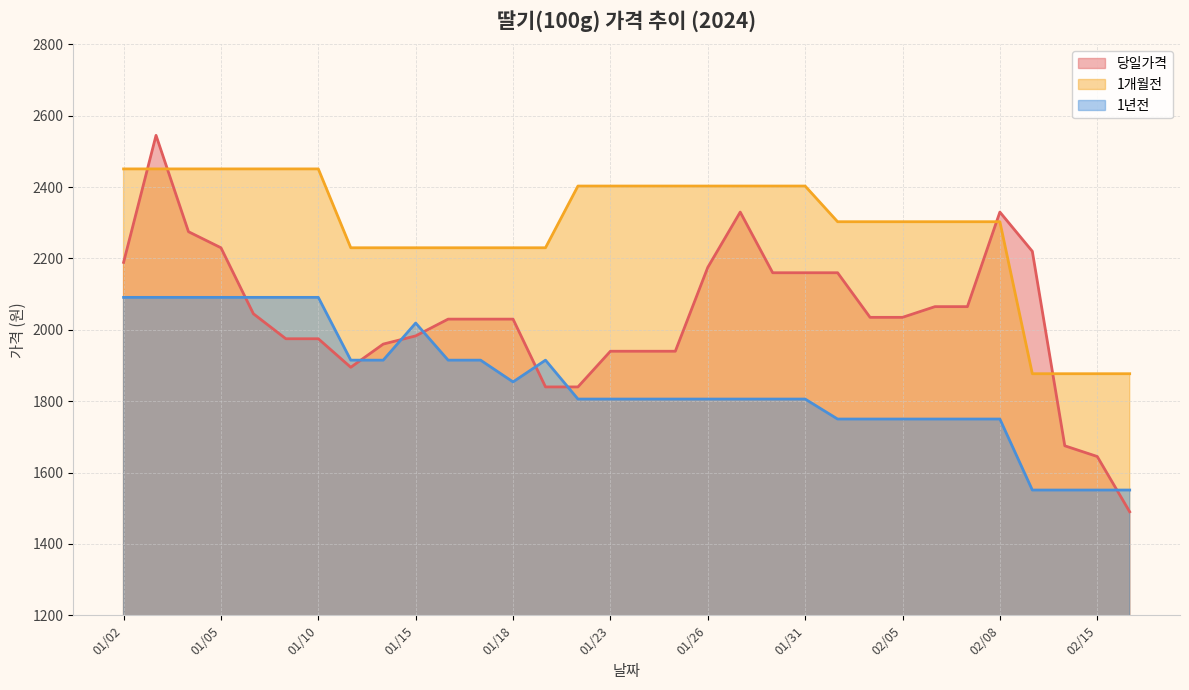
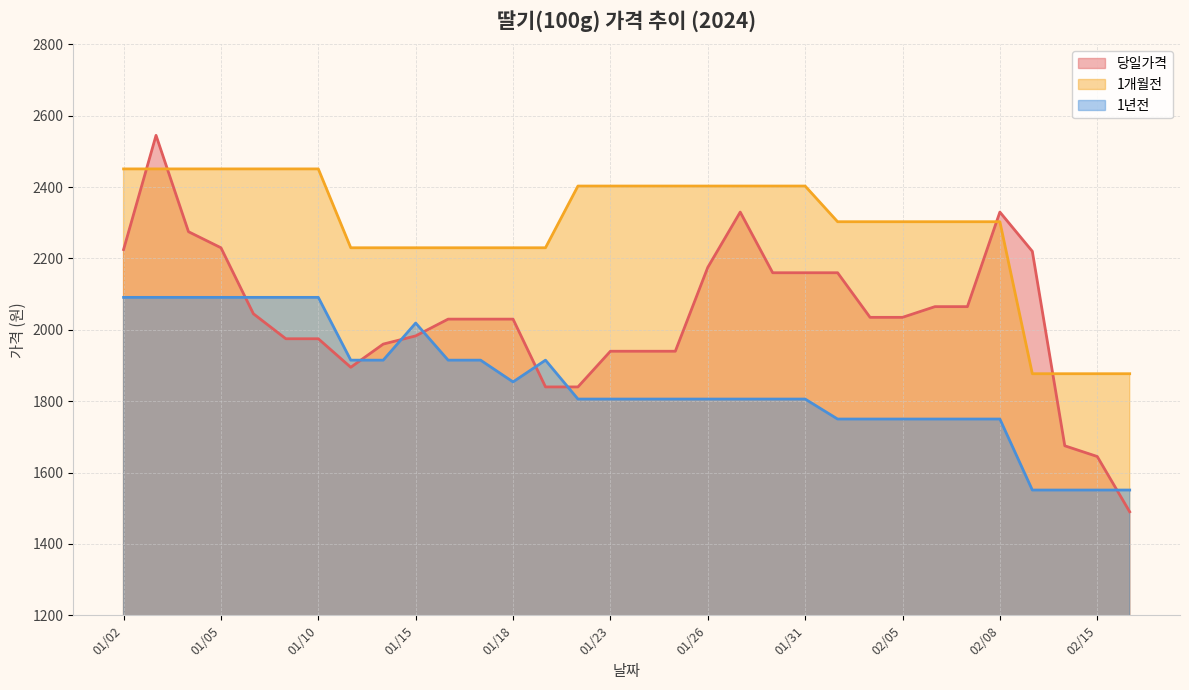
당일가격, 01/02: 2190 -> 2230
